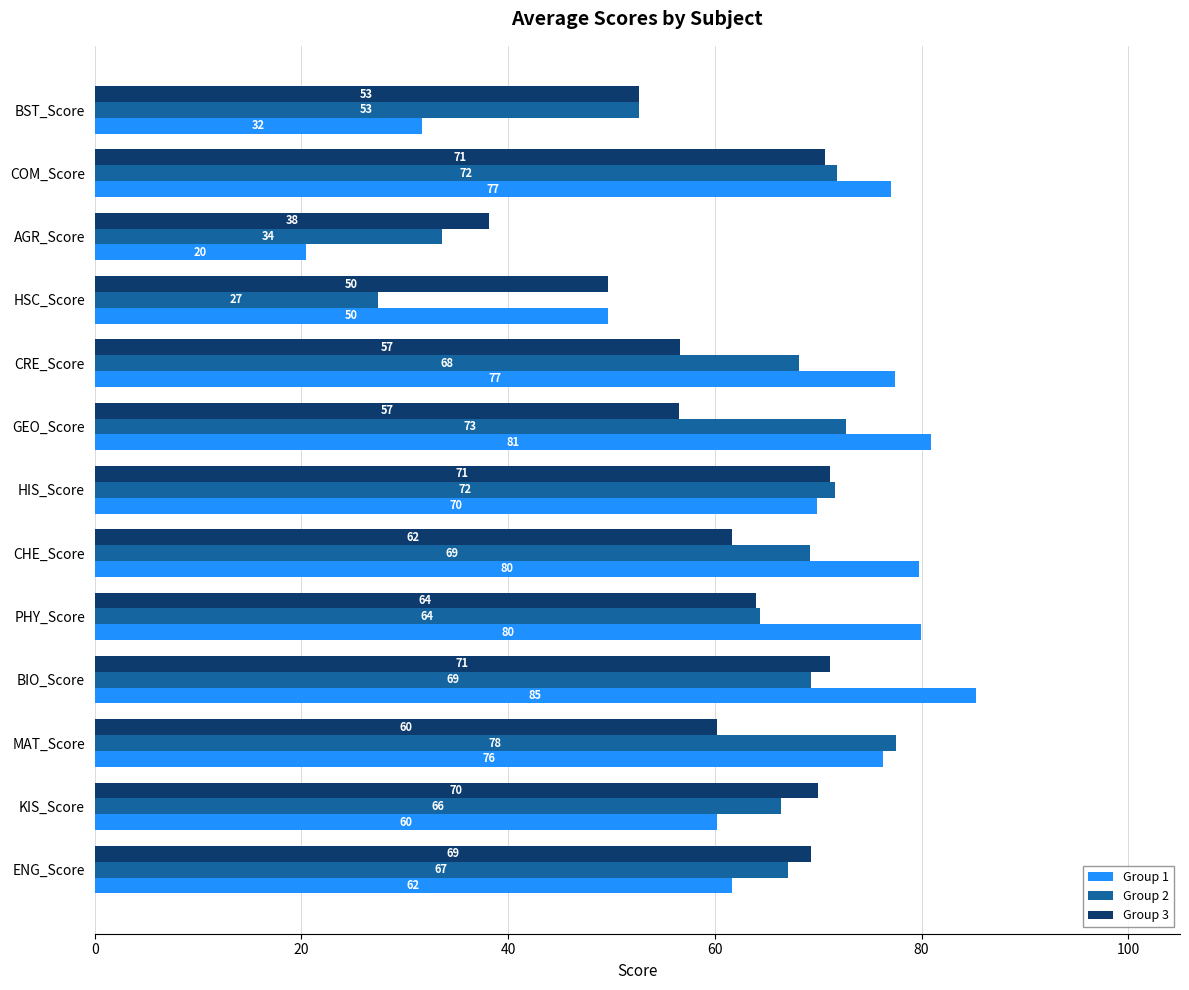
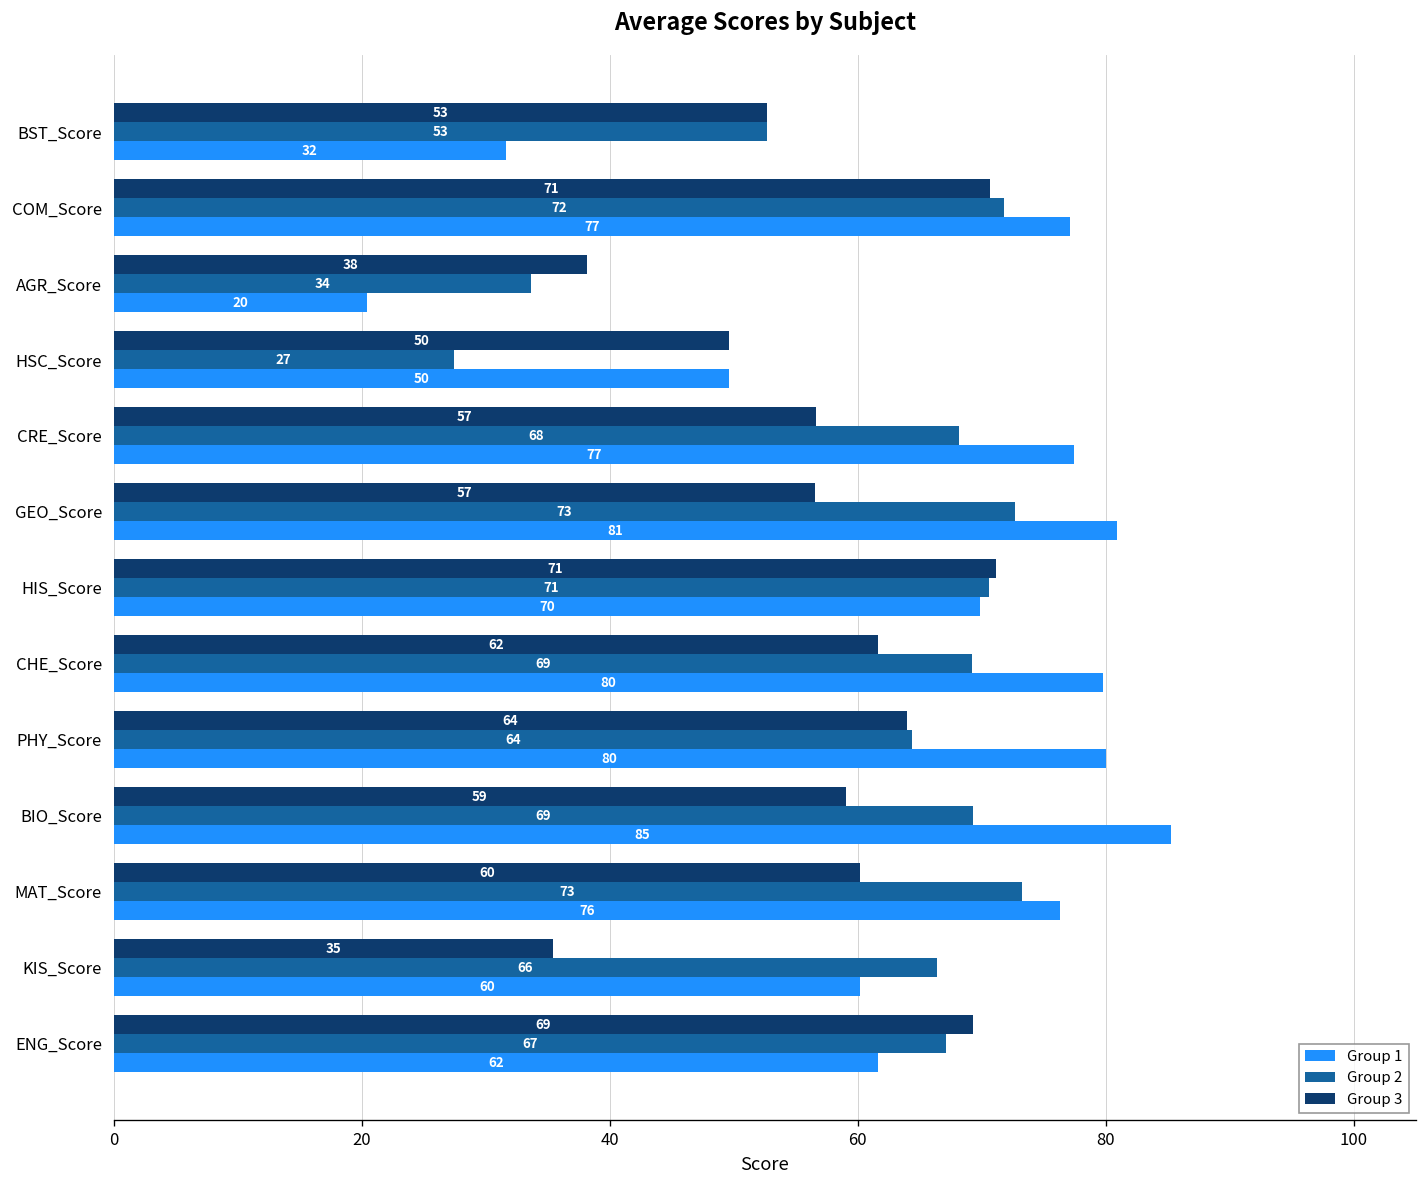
Group 2, HIS_Score: 72 -> 71
Group 3, BIO_Score: 71 -> 59
Group 2, MAT_Score: 78 -> 73
Group 3, KIS_Score: 70 -> 35
